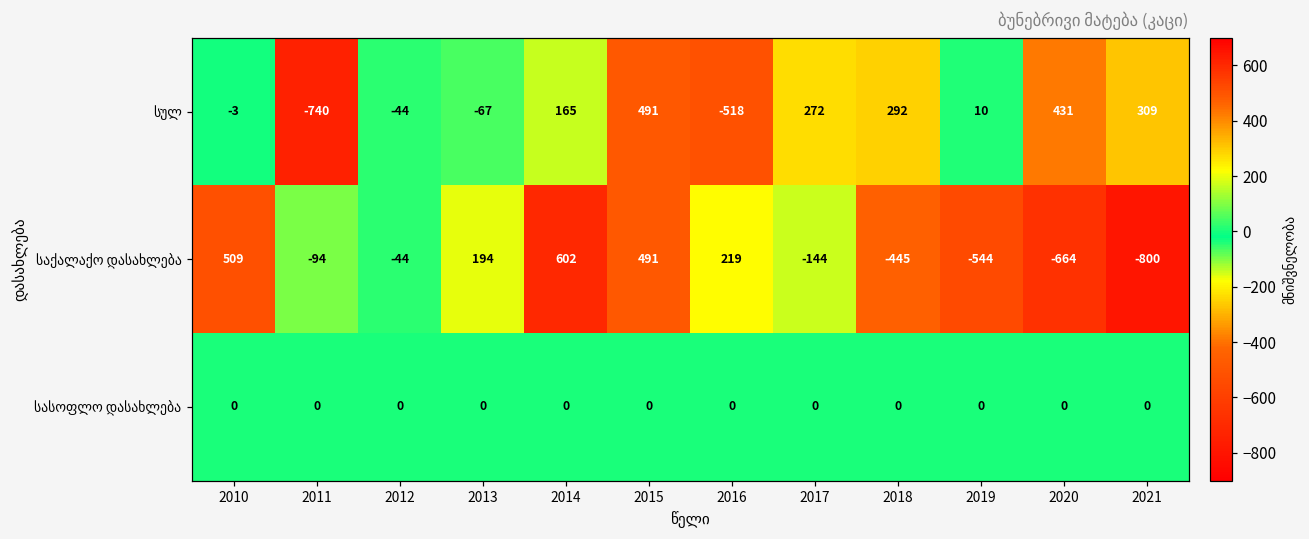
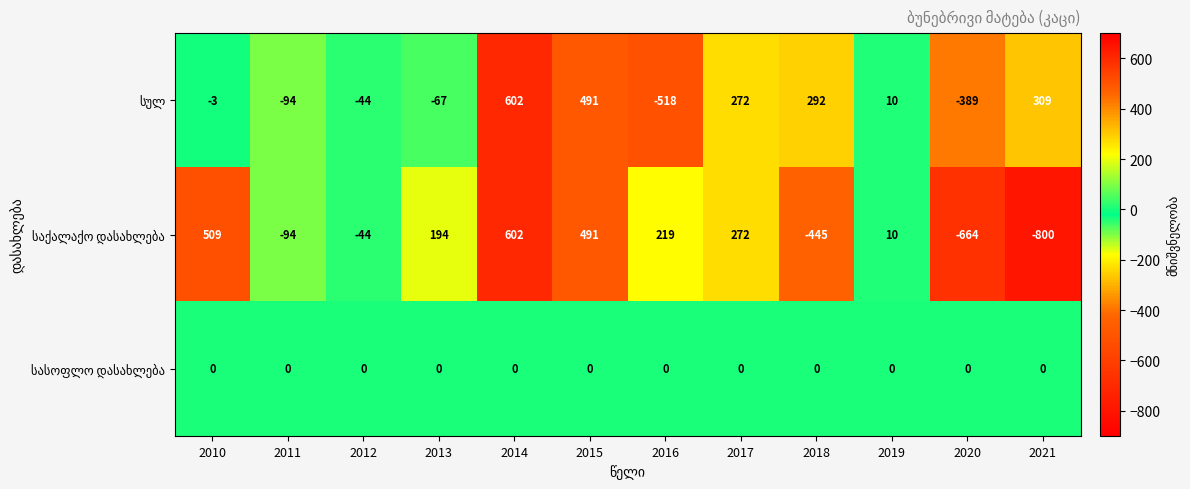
სულ, 2011: -740 -> -94
სულ, 2014: 165 -> 602
სულ, 2020: 431 -> -389
საქალაქო დასახლება, 2017: -144 -> 272
საქალაქო დასახლება, 2019: -544 -> 10
